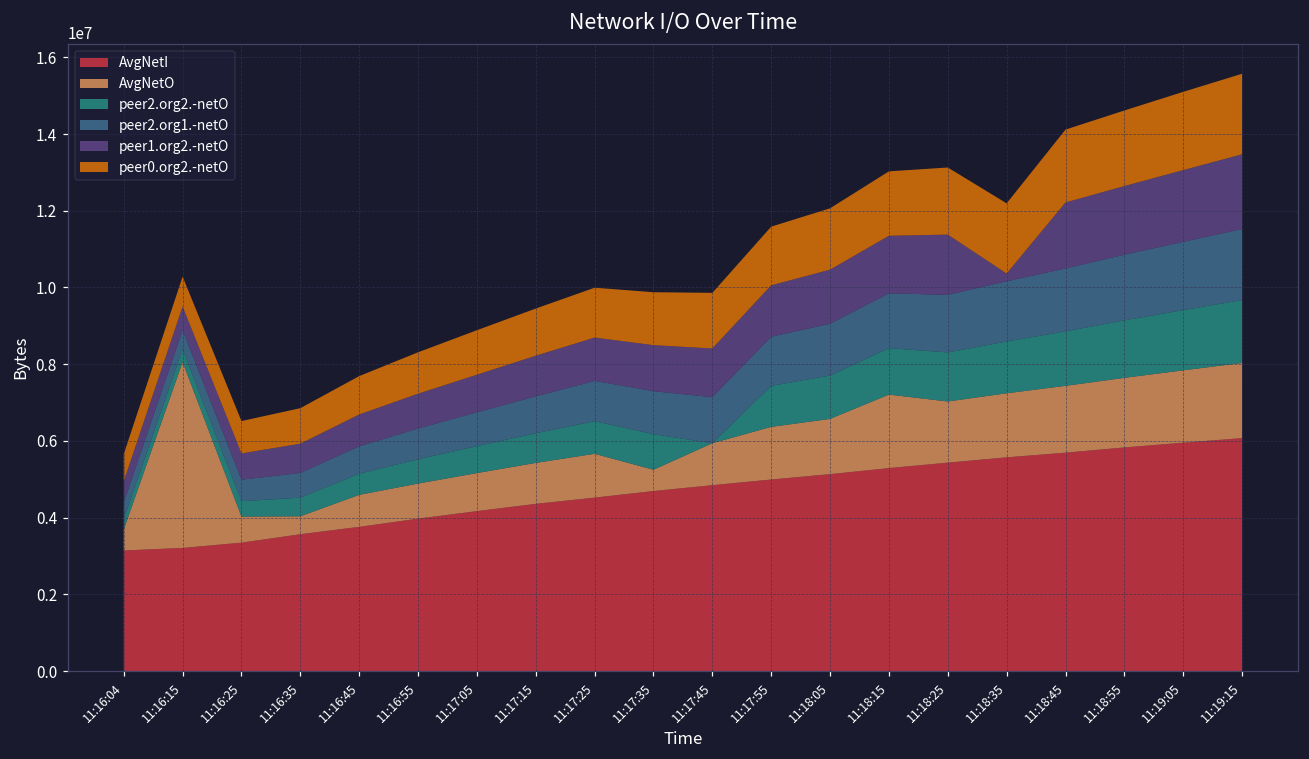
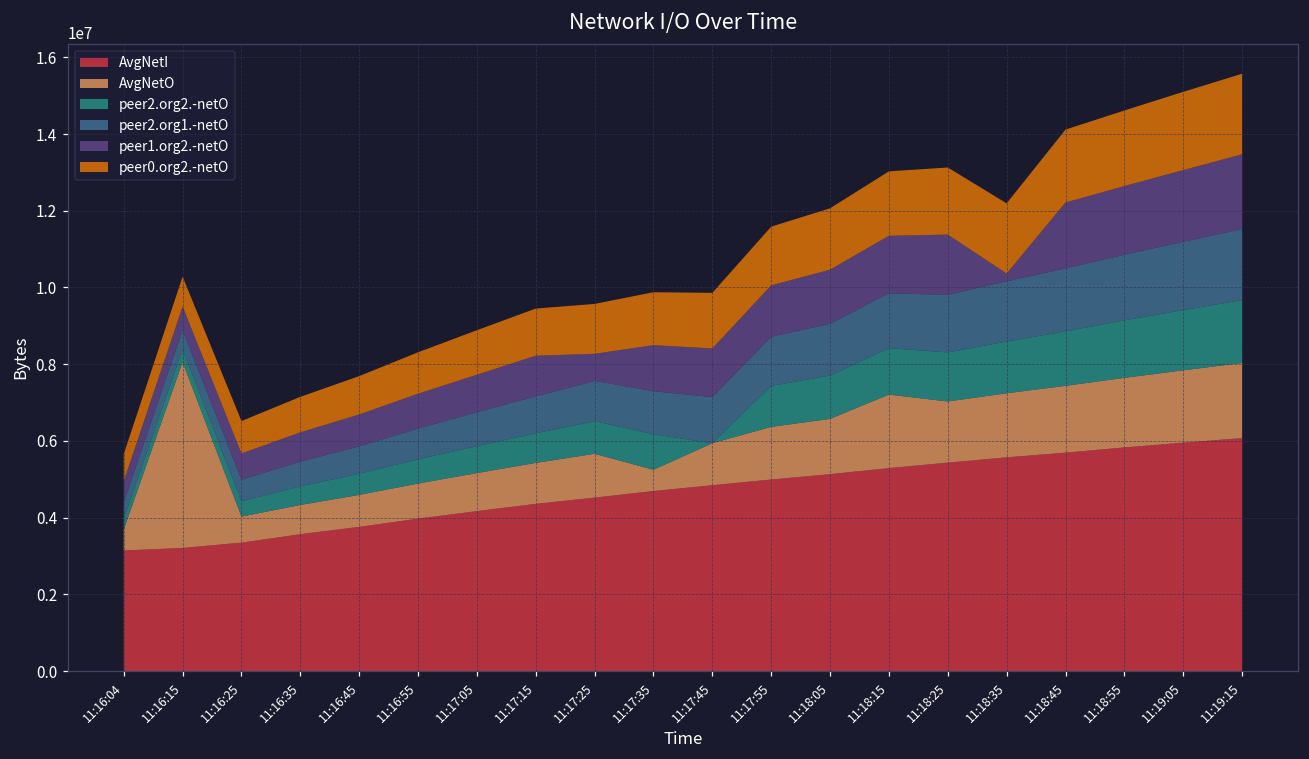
AvgNetO, 11:16:35: 500000 -> 800000
peer1.org2.-netO, 11:17:25: 1100000 -> 700000
